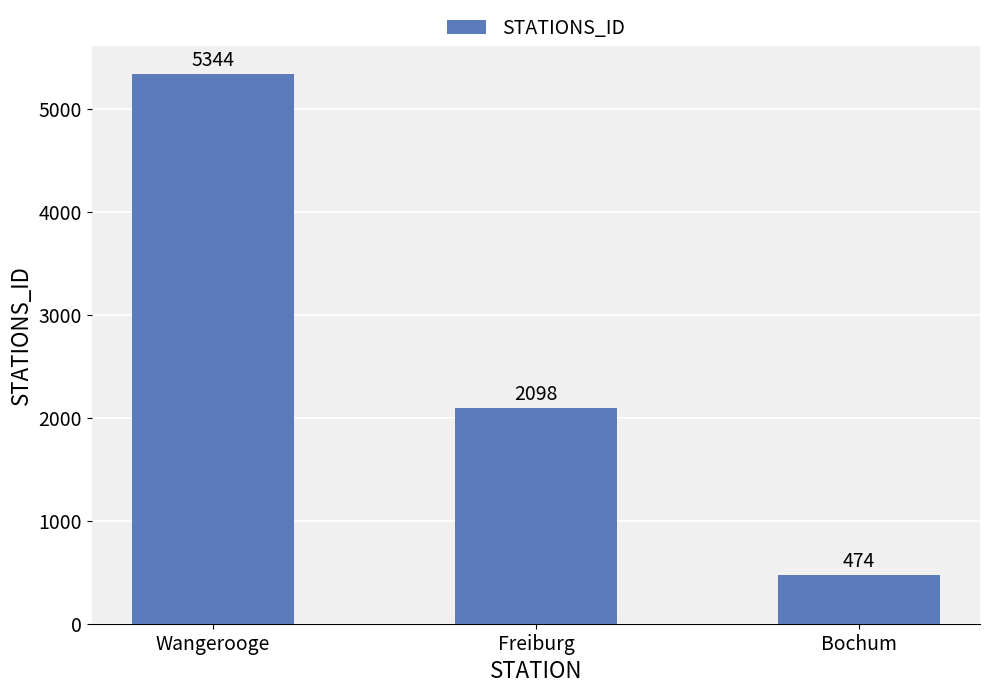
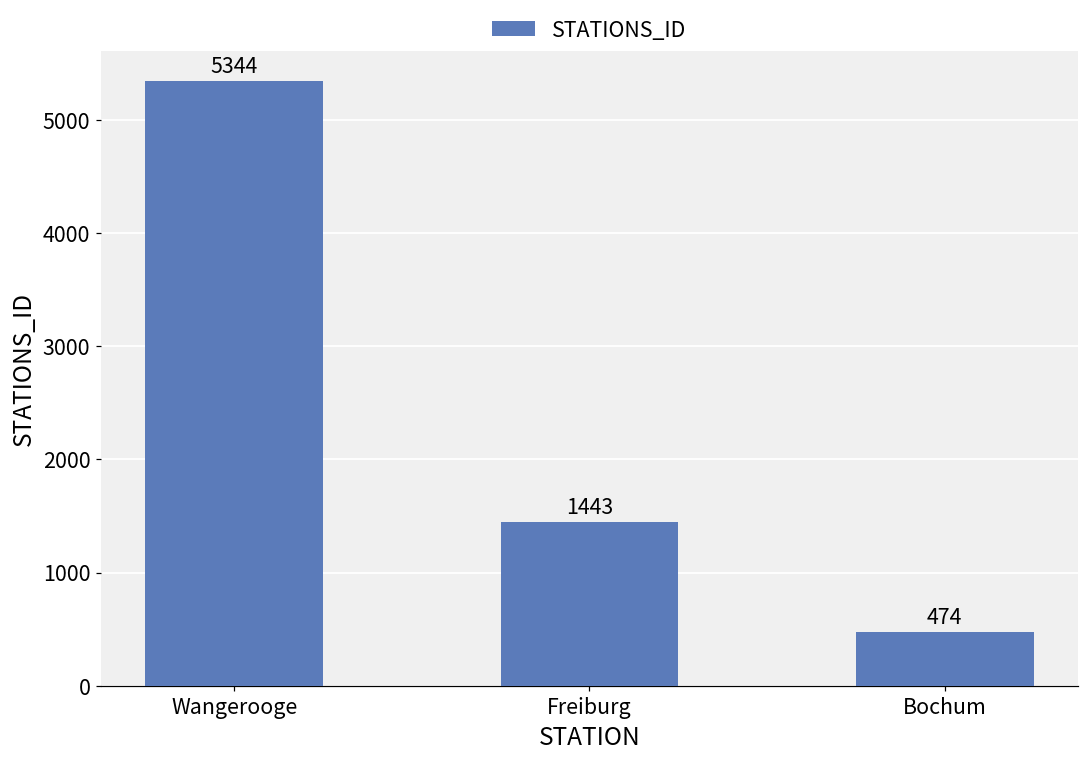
Freiburg: 2098 -> 1443
